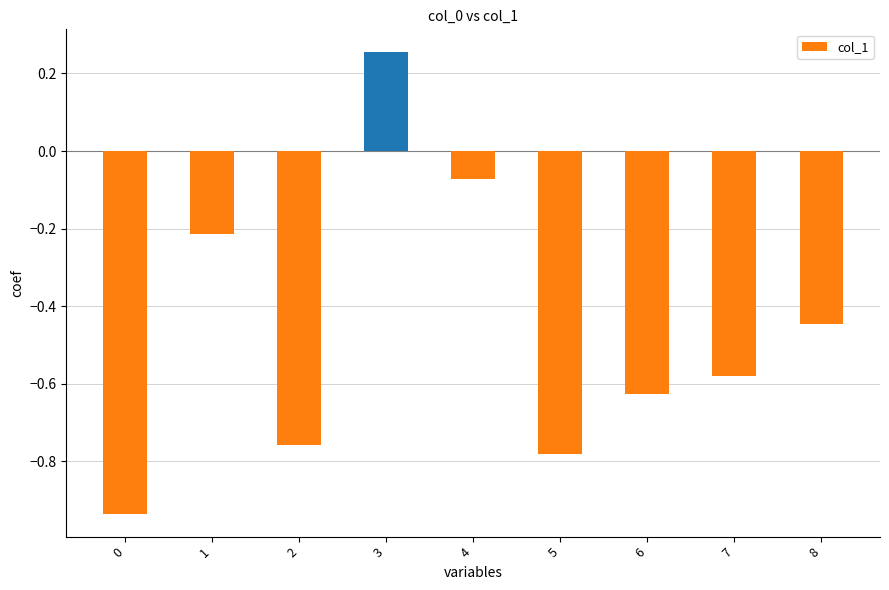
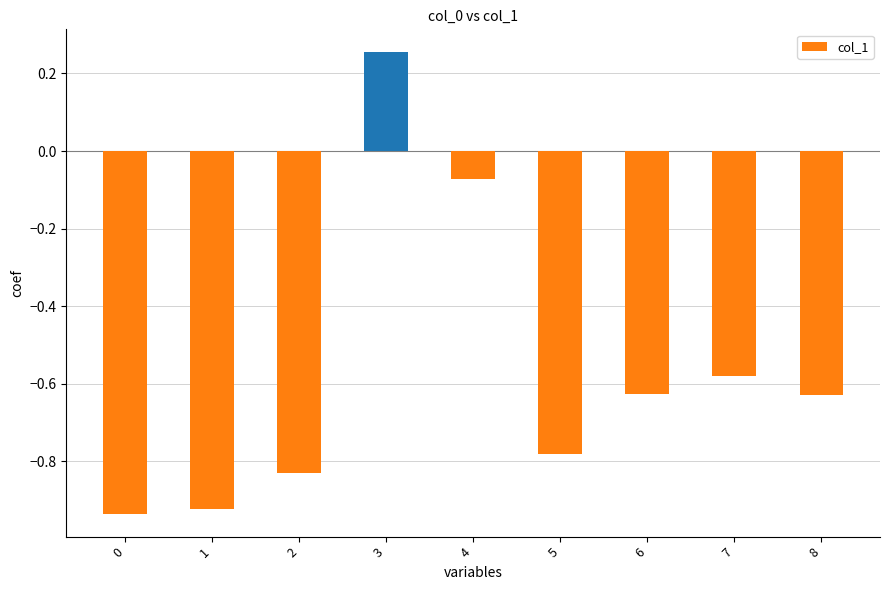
1: -0.22 -> -0.92
2: -0.76 -> -0.83
8: -0.45 -> -0.63
